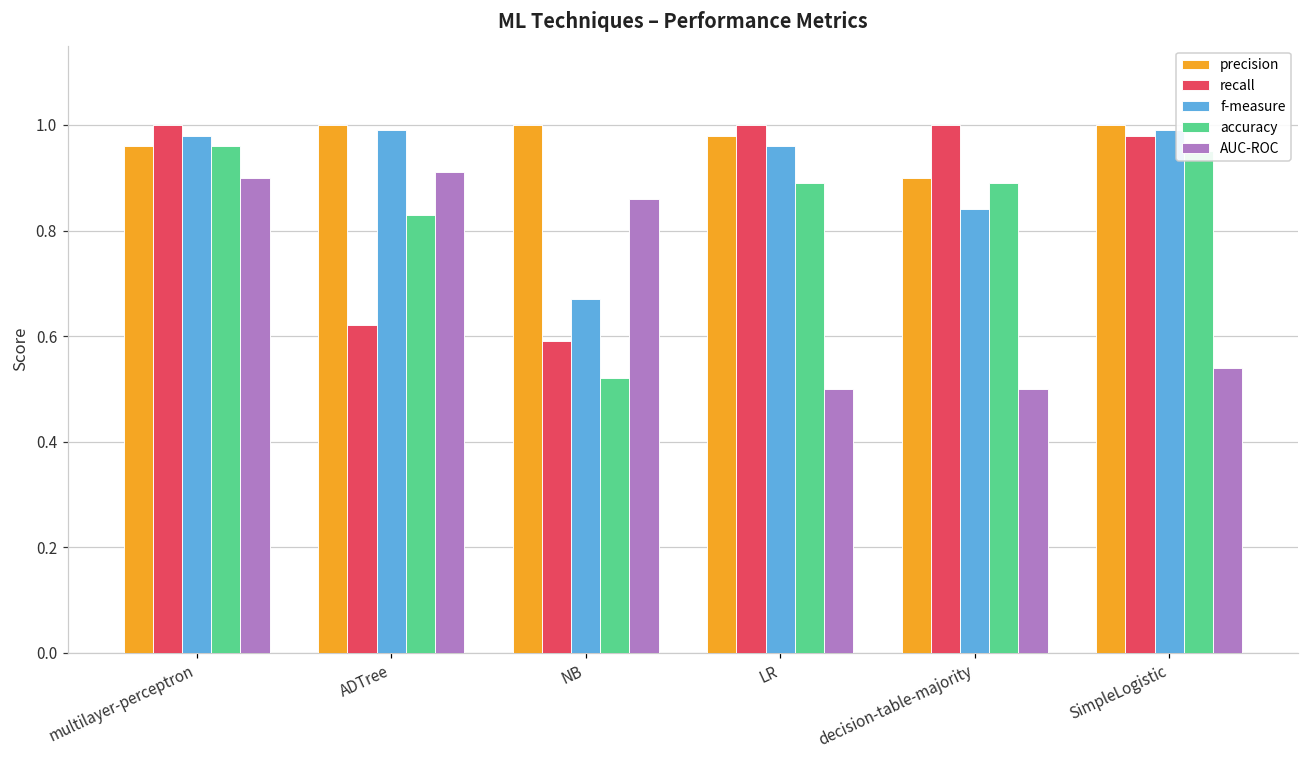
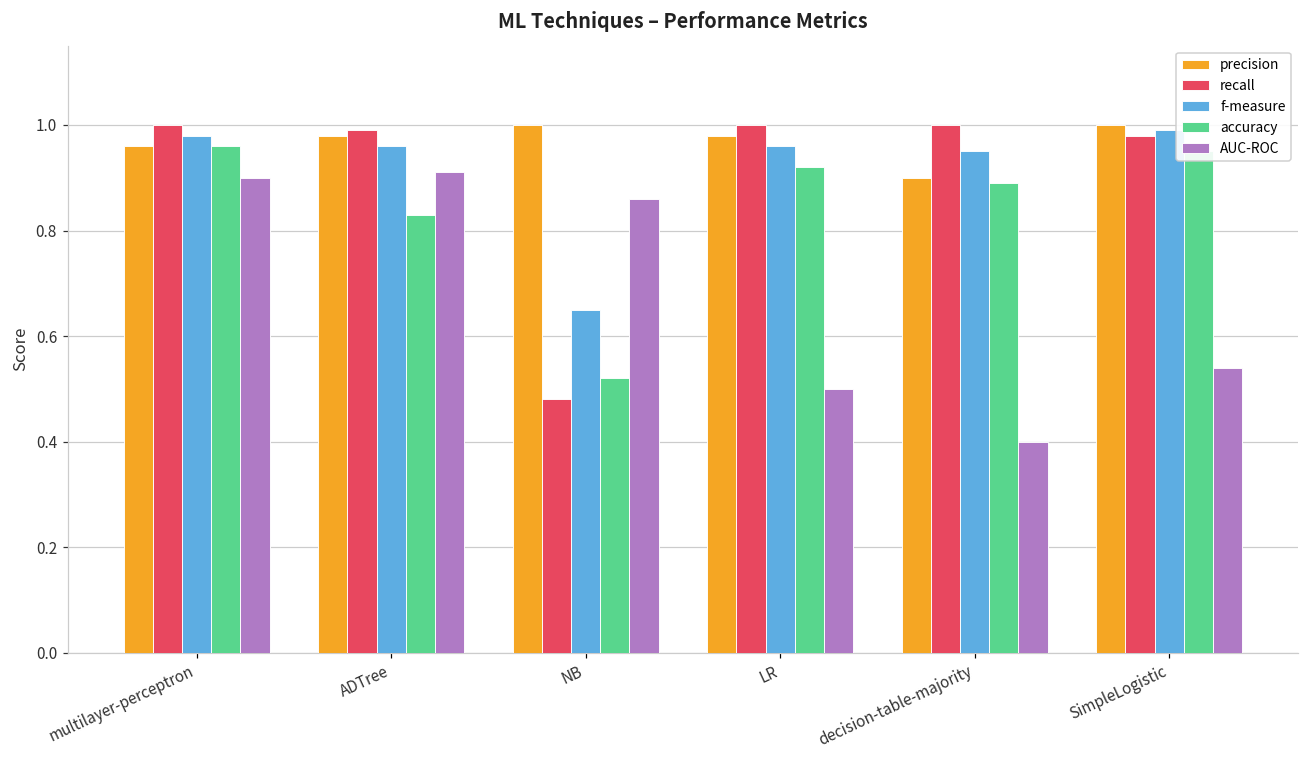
precision, ADTree: 1.00 -> 0.98
recall, ADTree: 0.62 -> 0.99
f-measure, ADTree: 0.99 -> 0.96
recall, NB: 0.59 -> 0.48
f-measure, NB: 0.67 -> 0.65
accuracy, LR: 0.89 -> 0.92
f-measure, decision-table-majority: 0.84 -> 0.95
AUC-ROC, decision-table-majority: 0.5 -> 0.4
